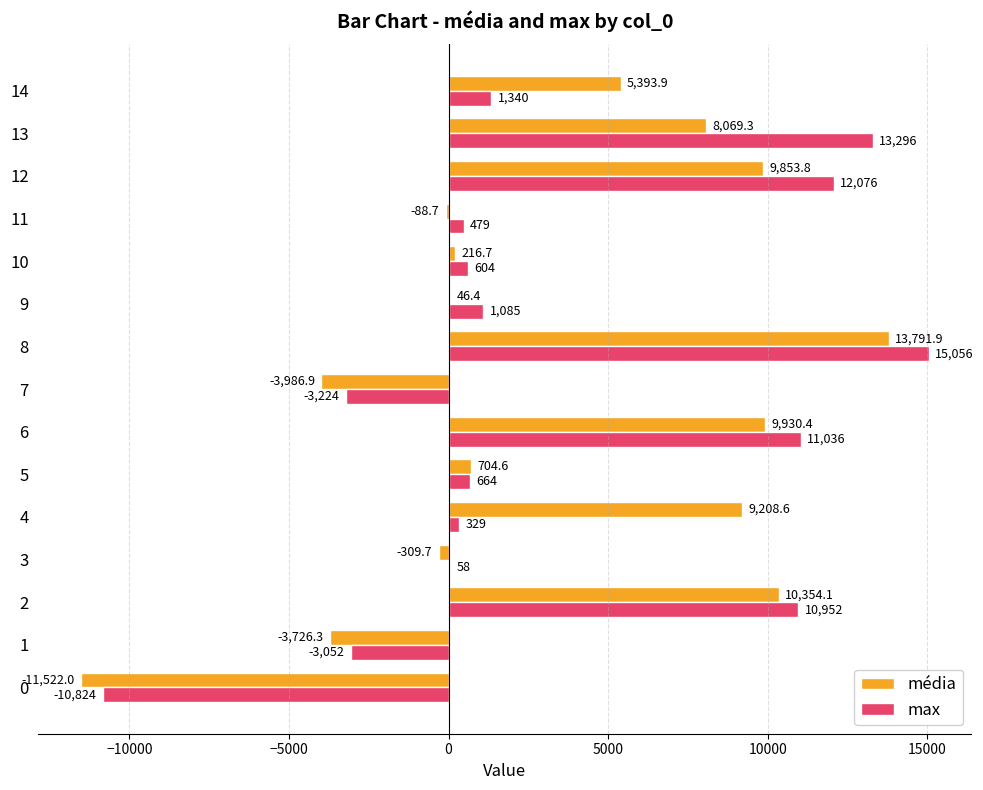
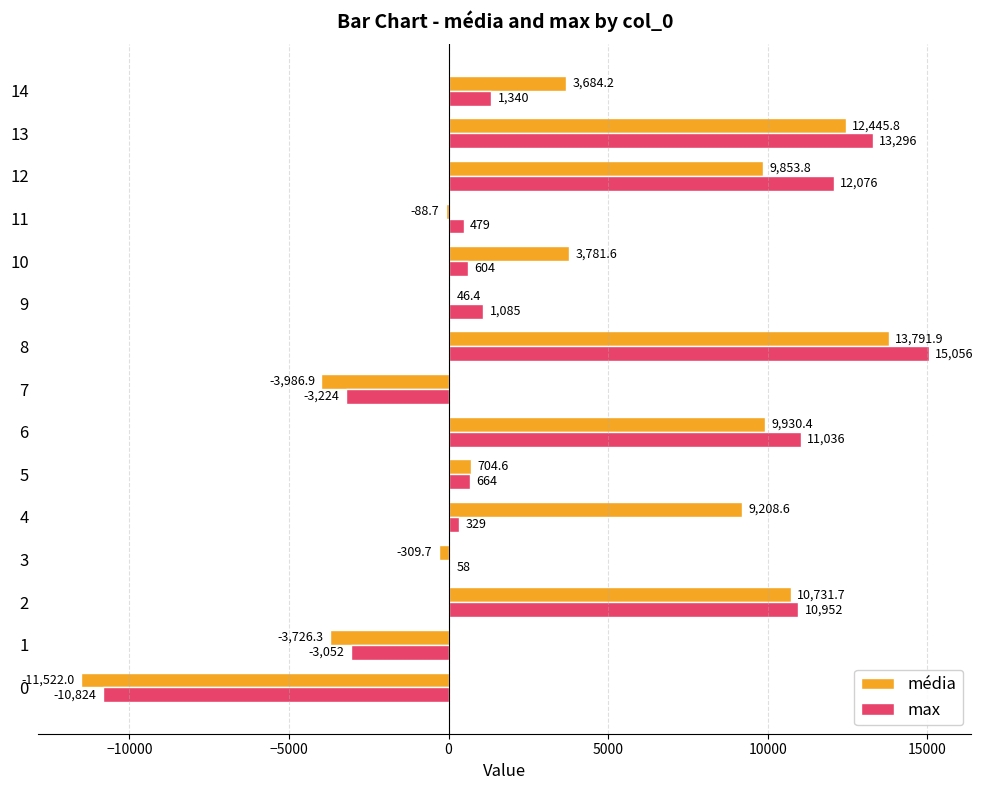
média, 14: 5,393.9 -> 3,684.2
média, 13: 8,069.3 -> 12,445.8
média, 10: 216.7 -> 3,781.6
média, 2: 10,354.1 -> 10,731.7
